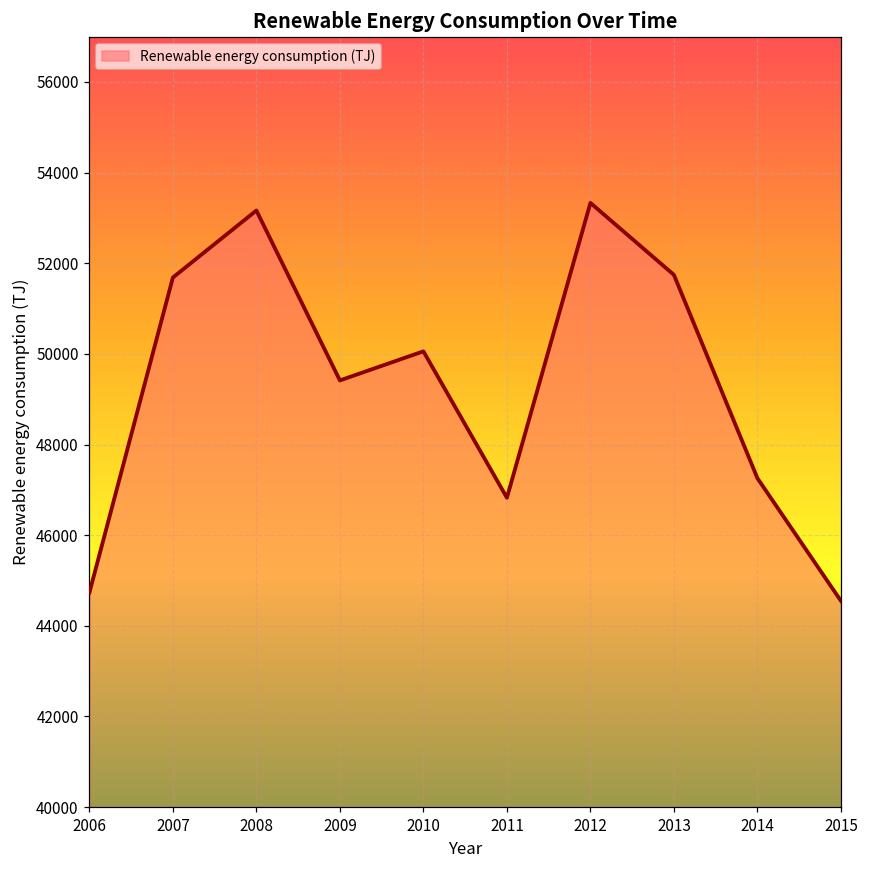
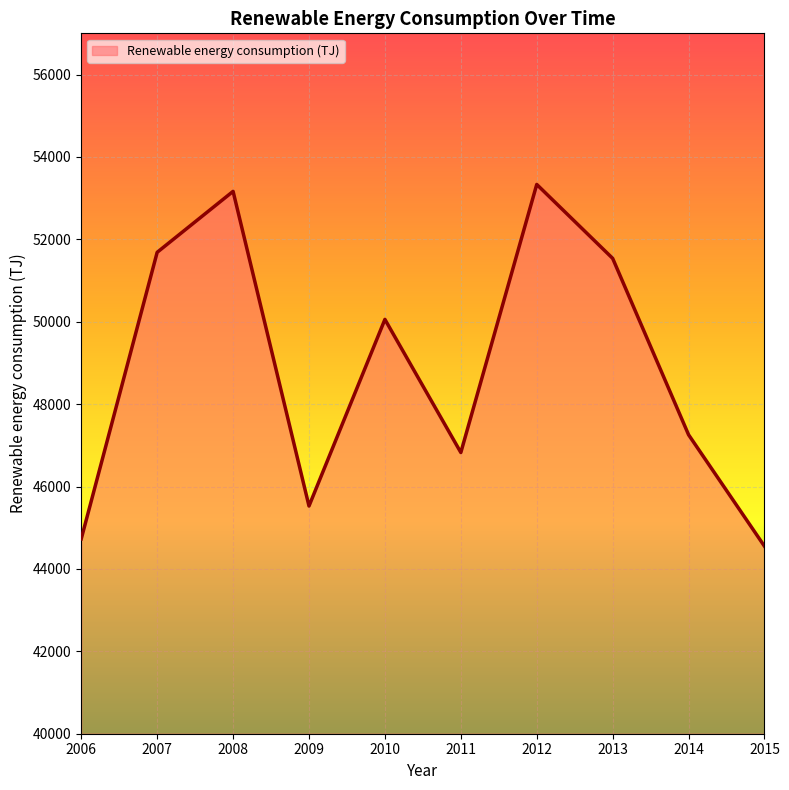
2009: 49400 -> 45500
2013: 51700 -> 51500
